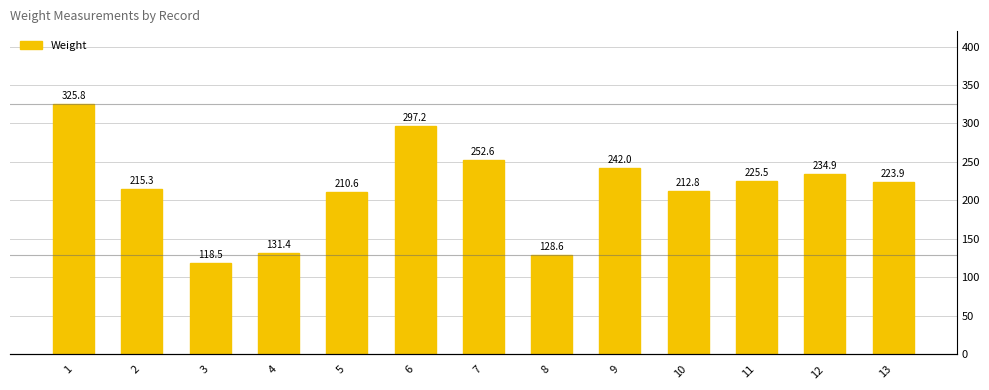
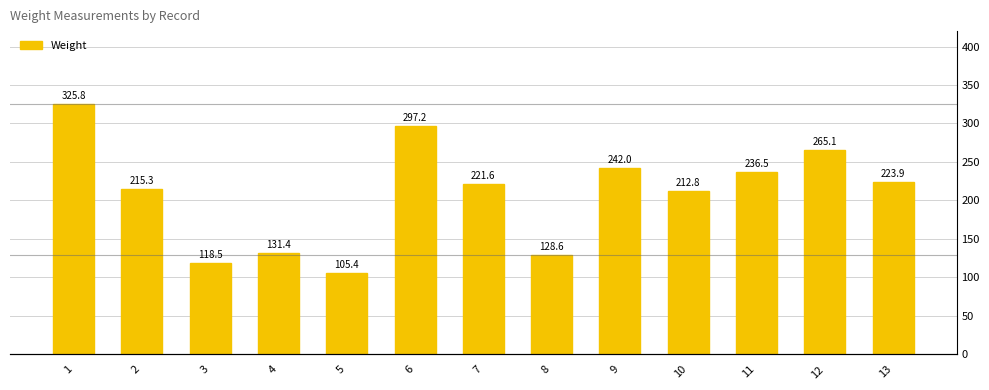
5: 210.6 -> 105.4
7: 252.6 -> 221.6
11: 225.5 -> 236.5
12: 234.9 -> 265.1
